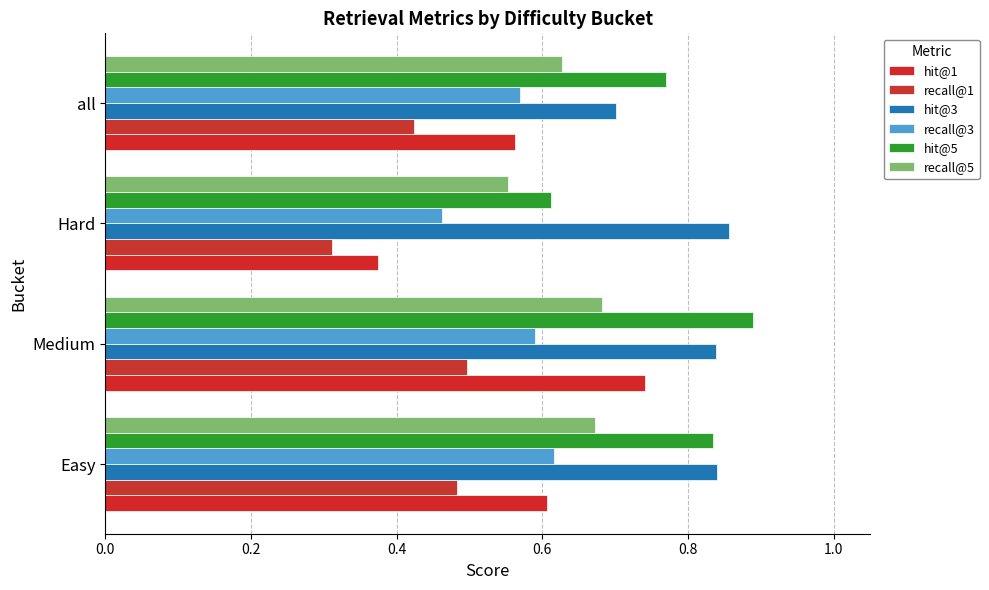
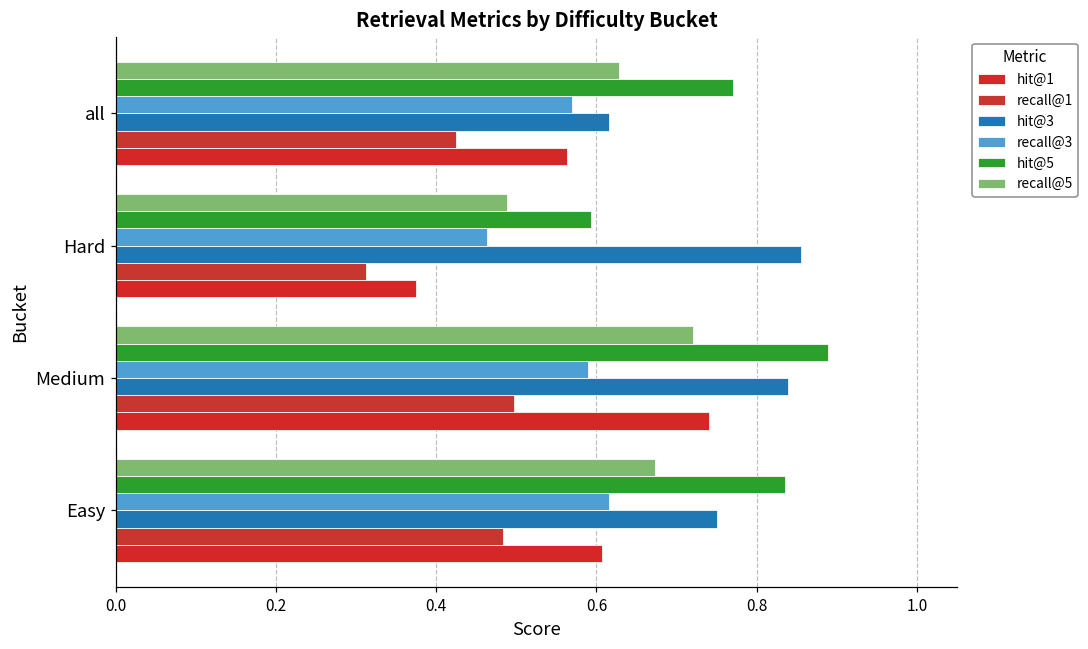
hit@3, all: 0.70 -> 0.62
recall@5, Hard: 0.55 -> 0.49
hit@5, Hard: 0.61 -> 0.59
recall@5, Medium: 0.68 -> 0.72
hit@3, Easy: 0.84 -> 0.75
